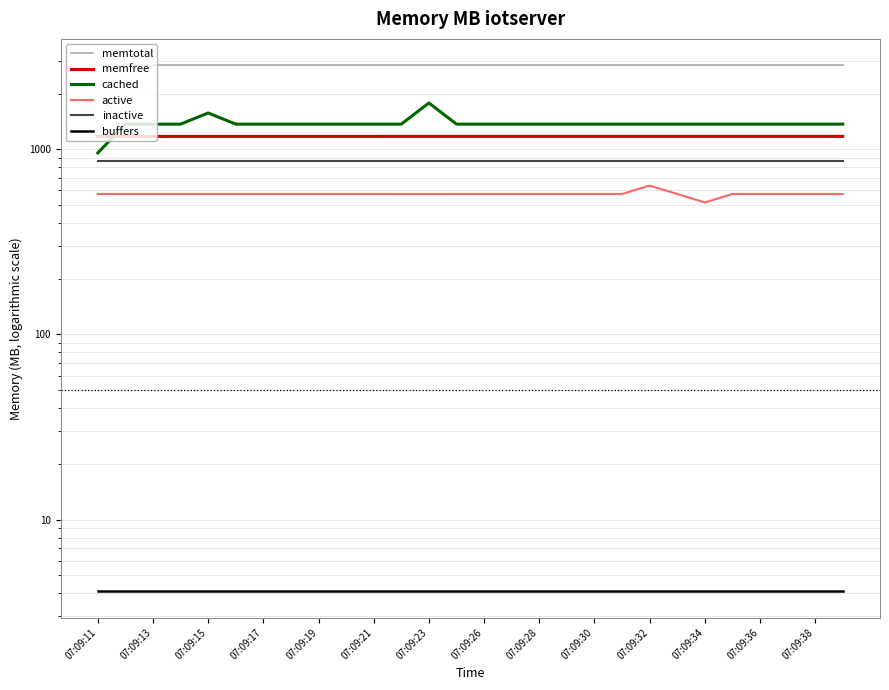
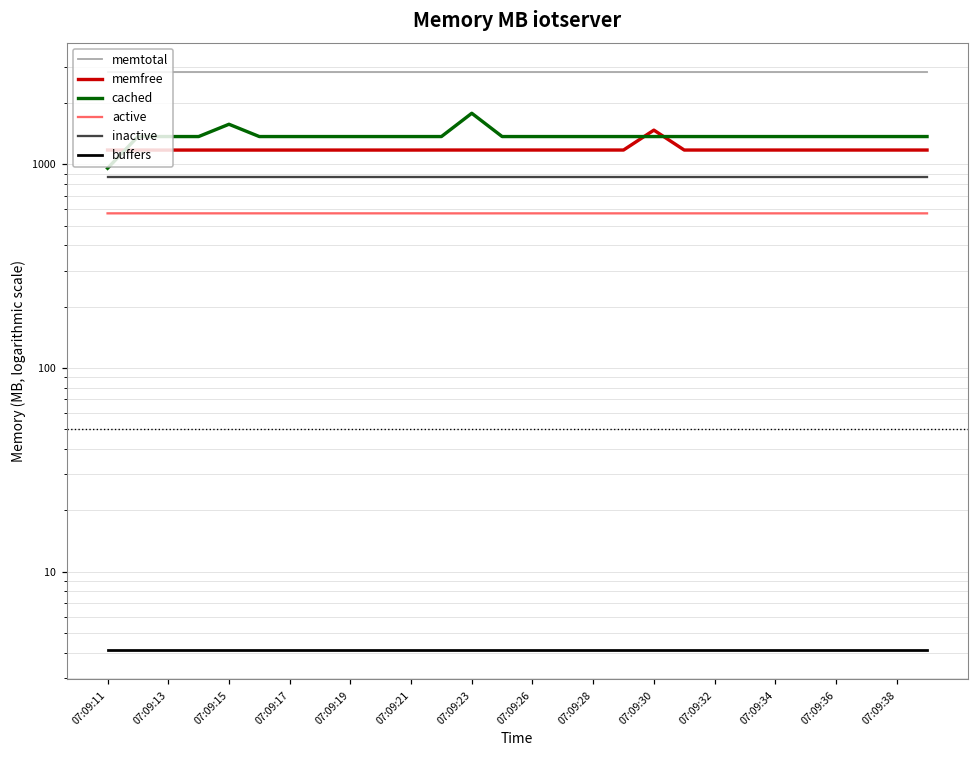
memfree, 07:09:30: 1200 -> 1500
active, 07:09:32: 640 -> 570
active, 07:09:34: 520 -> 570
